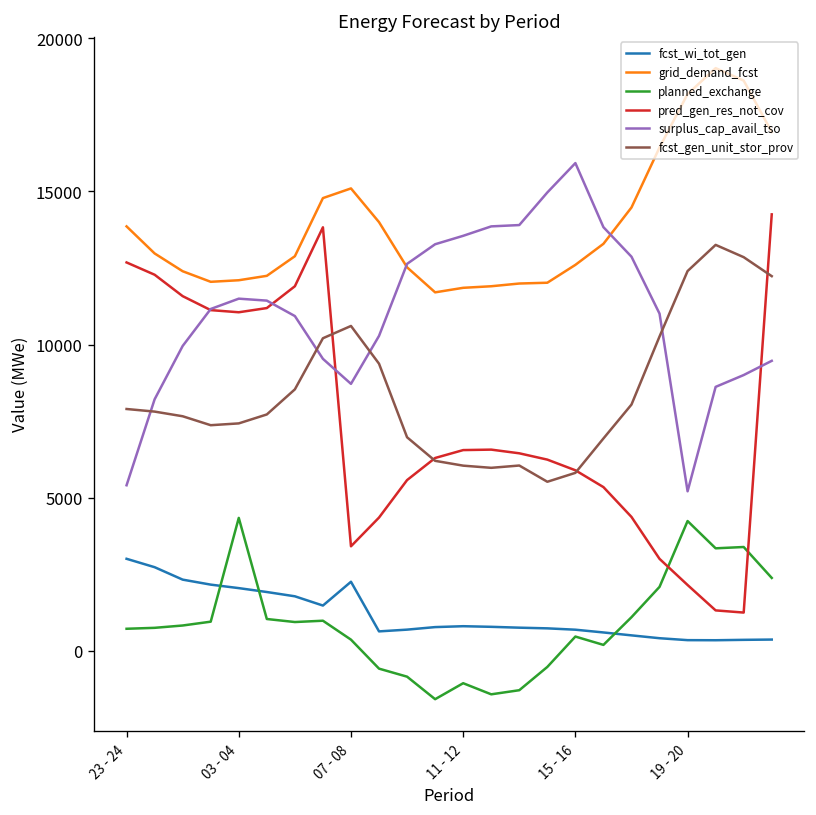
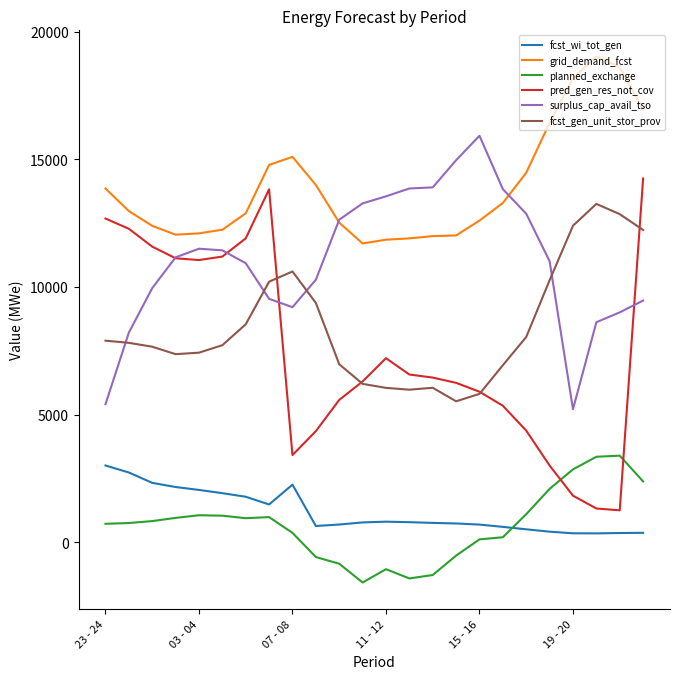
planned_exchange, 03 - 04: 4300 -> 1100
surplus_cap_avail_tso, 07 - 08: 8700 -> 9200
pred_gen_res_not_cov, 11 - 12: 6600 -> 7200
planned_exchange, 15 - 16: 500 -> 100
planned_exchange, 19 - 20: 4200 -> 2900
pred_gen_res_not_cov, 19 - 20: 2200 -> 1800
